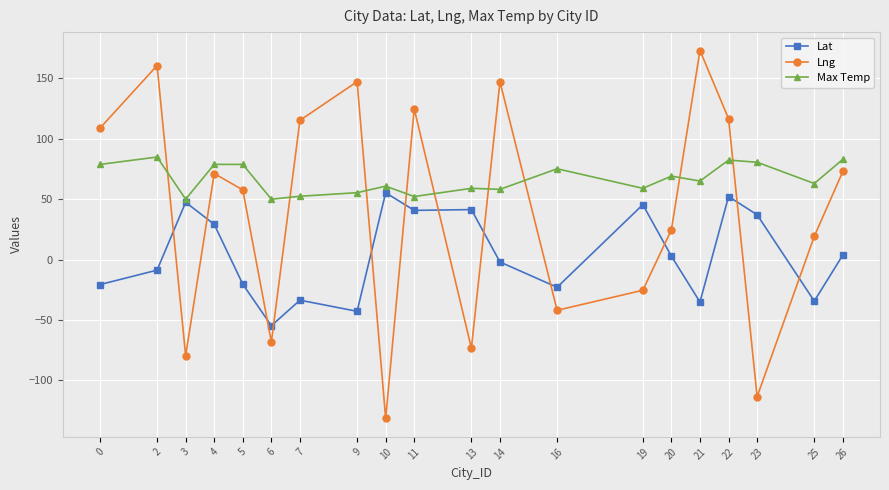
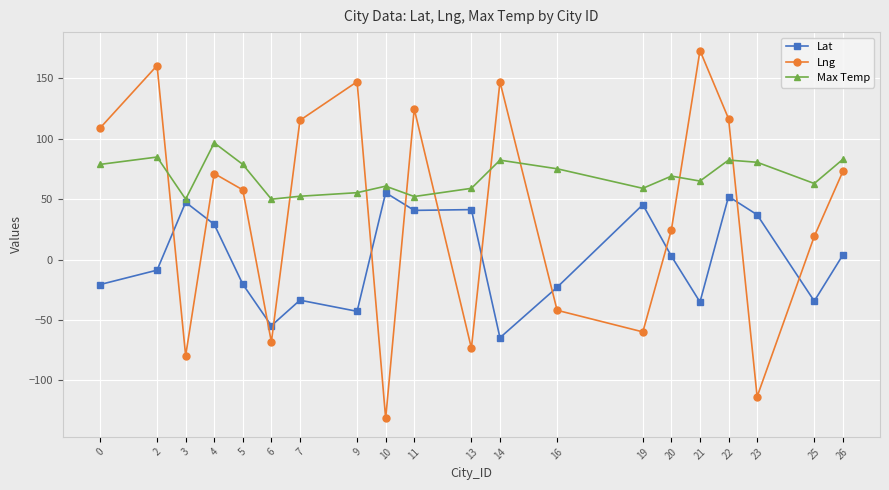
Max Temp, 4: 79 -> 97
Lat, 14: -2 -> -65
Max Temp, 14: 58 -> 82
Lng, 19: -25 -> -60
